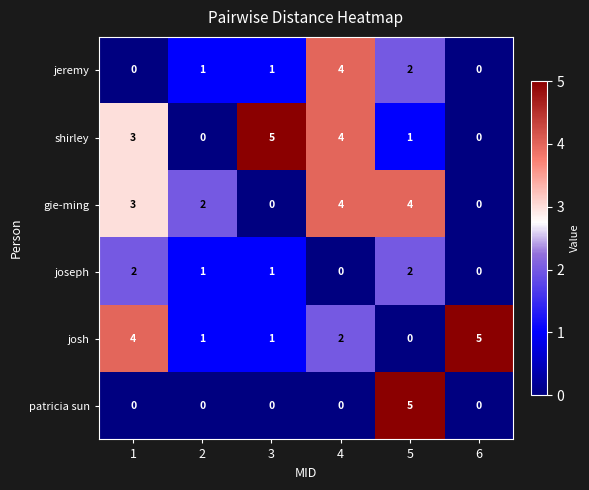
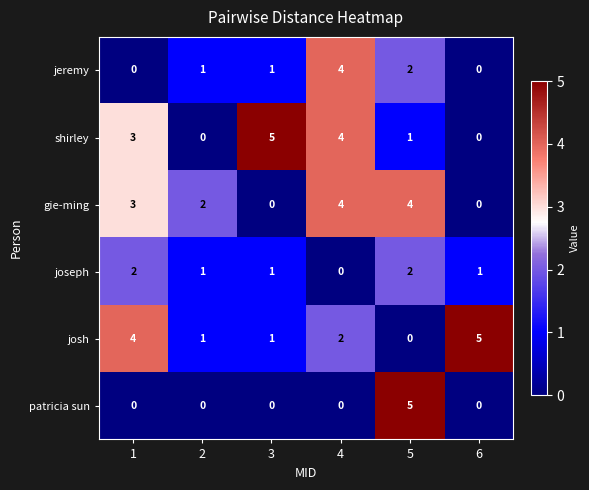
joseph, 6: 0 -> 1
